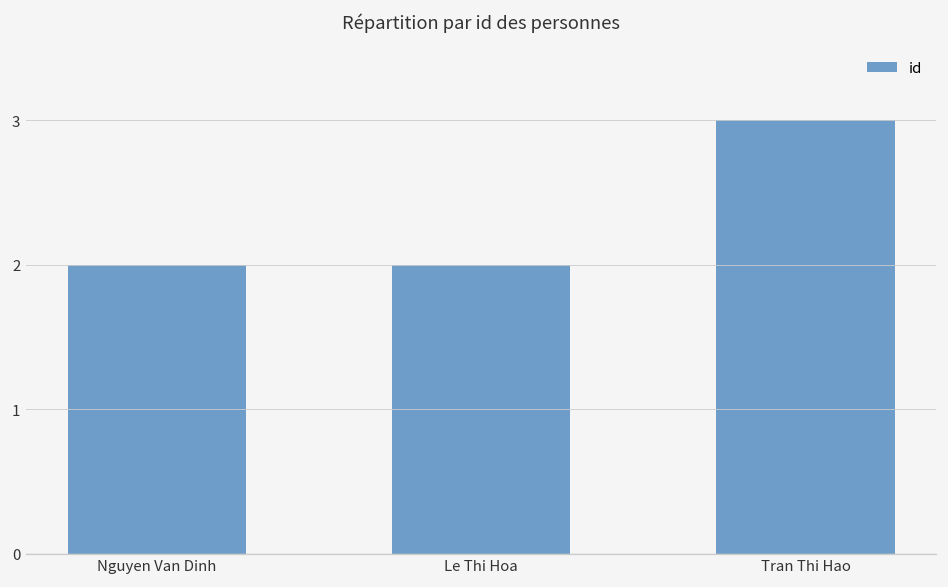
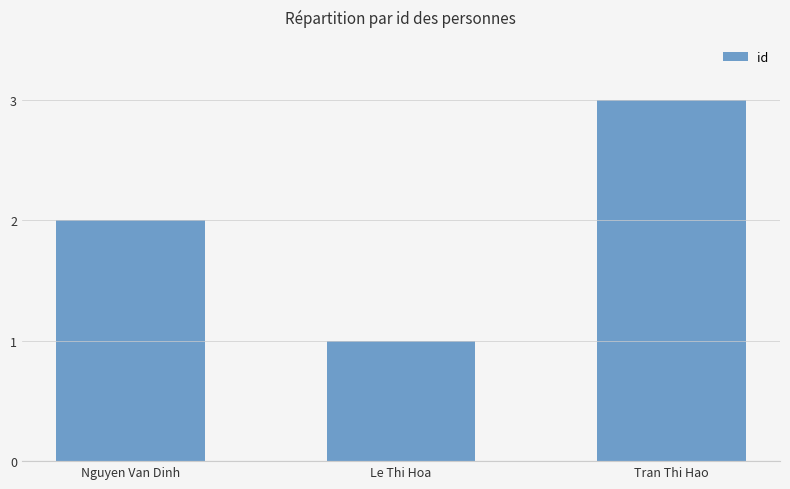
Le Thi Hoa: 2 -> 1
